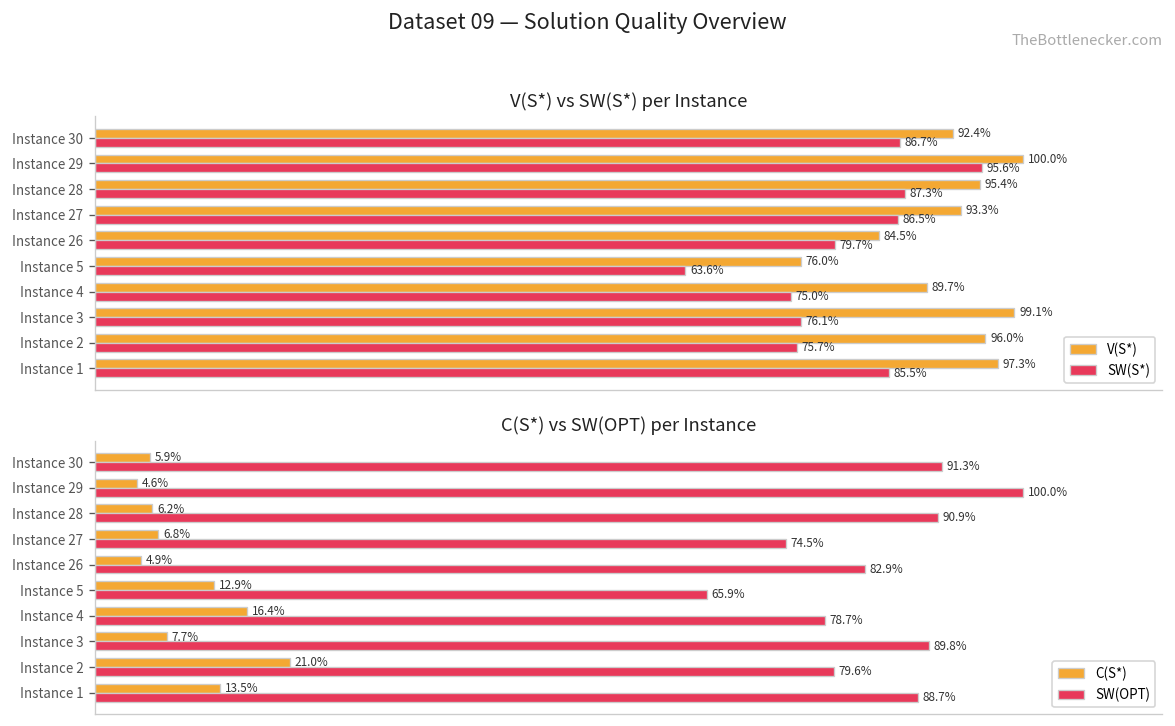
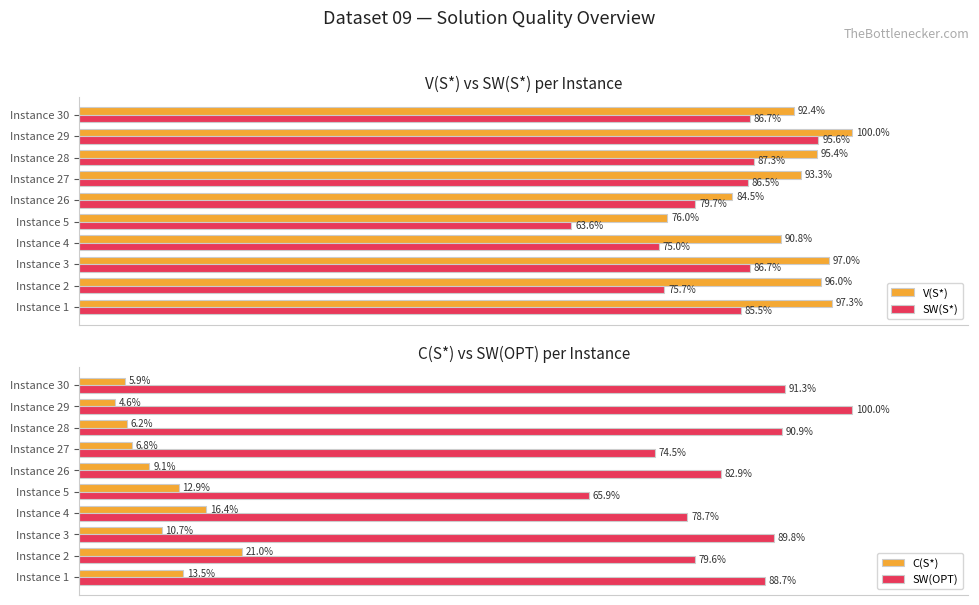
V(S*) vs SW(S*) per Instance, V(S*), Instance 4: 89.7% -> 90.8%
V(S*) vs SW(S*) per Instance, V(S*), Instance 3: 99.1% -> 97.0%
V(S*) vs SW(S*) per Instance, SW(S*), Instance 3: 76.1% -> 86.7%
C(S*) vs SW(OPT) per Instance, C(S*), Instance 26: 4.9% -> 9.1%
C(S*) vs SW(OPT) per Instance, C(S*), Instance 3: 7.7% -> 10.7%
